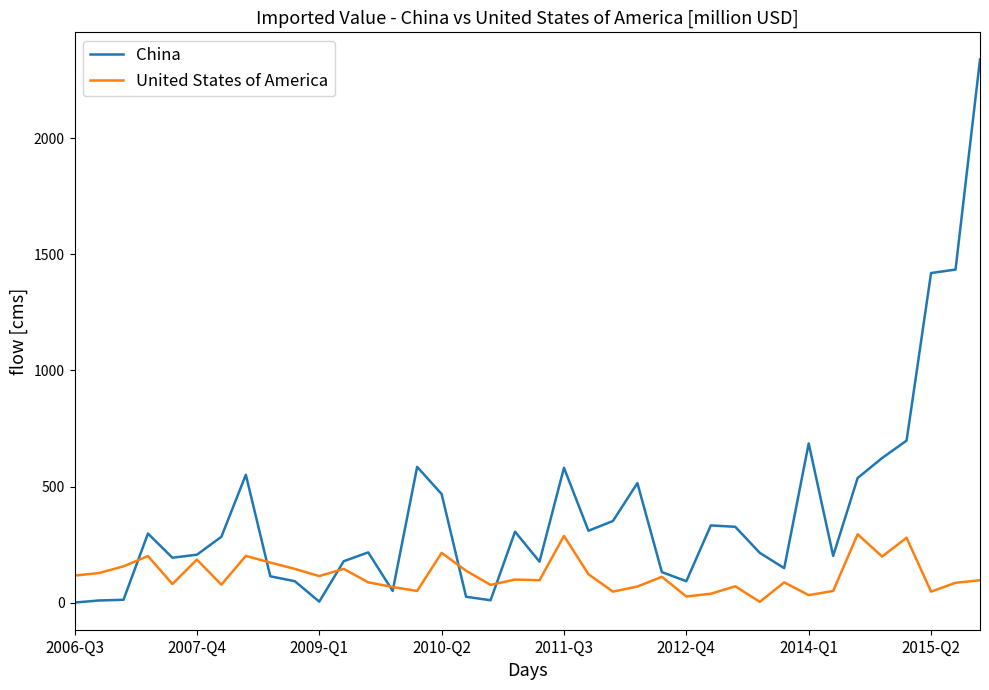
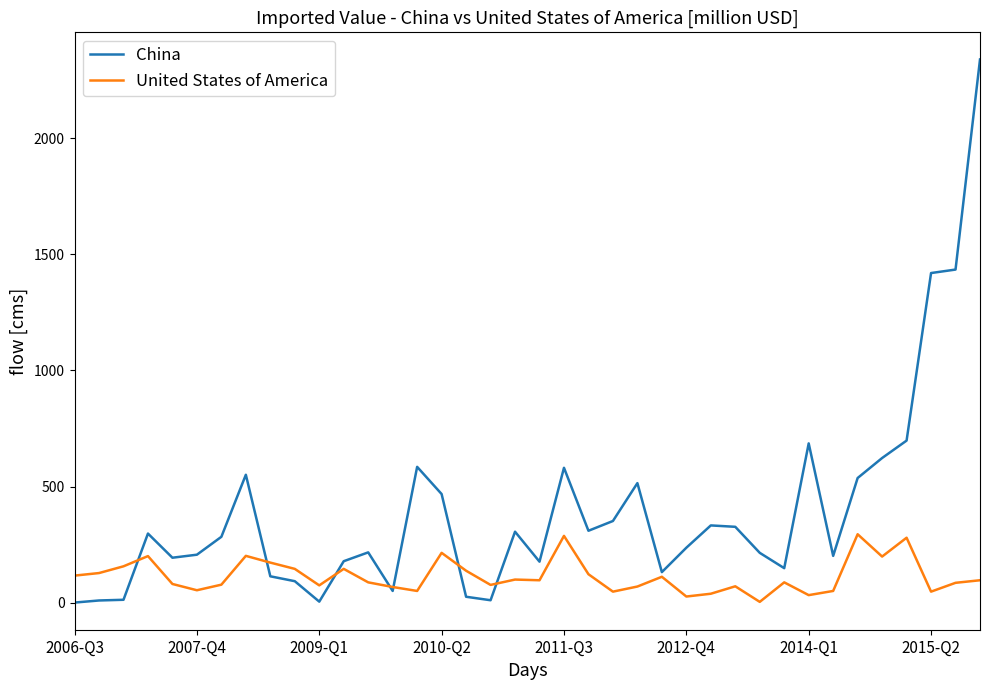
United States of America, 2007-Q4: 190 -> 50
United States of America, 2009-Q1: 120 -> 80
China, 2012-Q4: 90 -> 240
